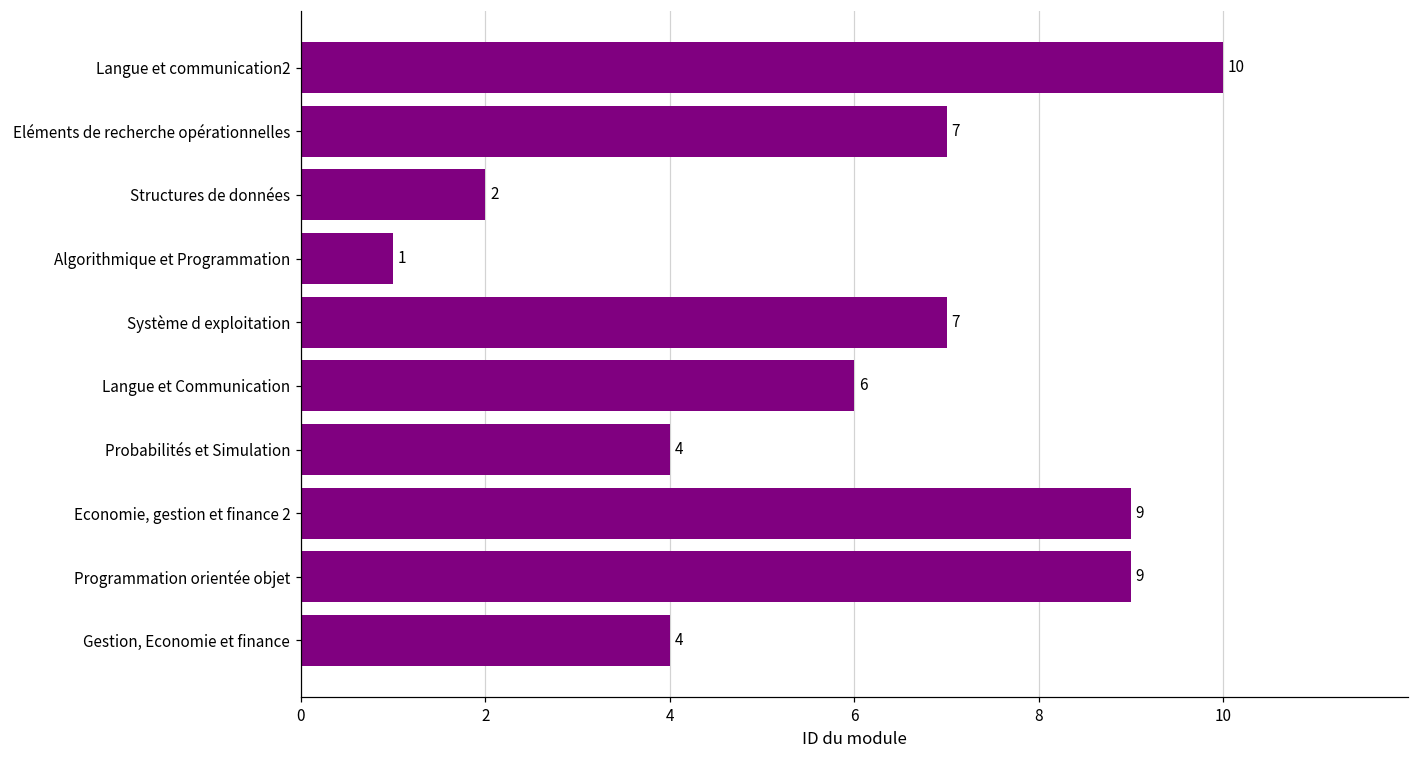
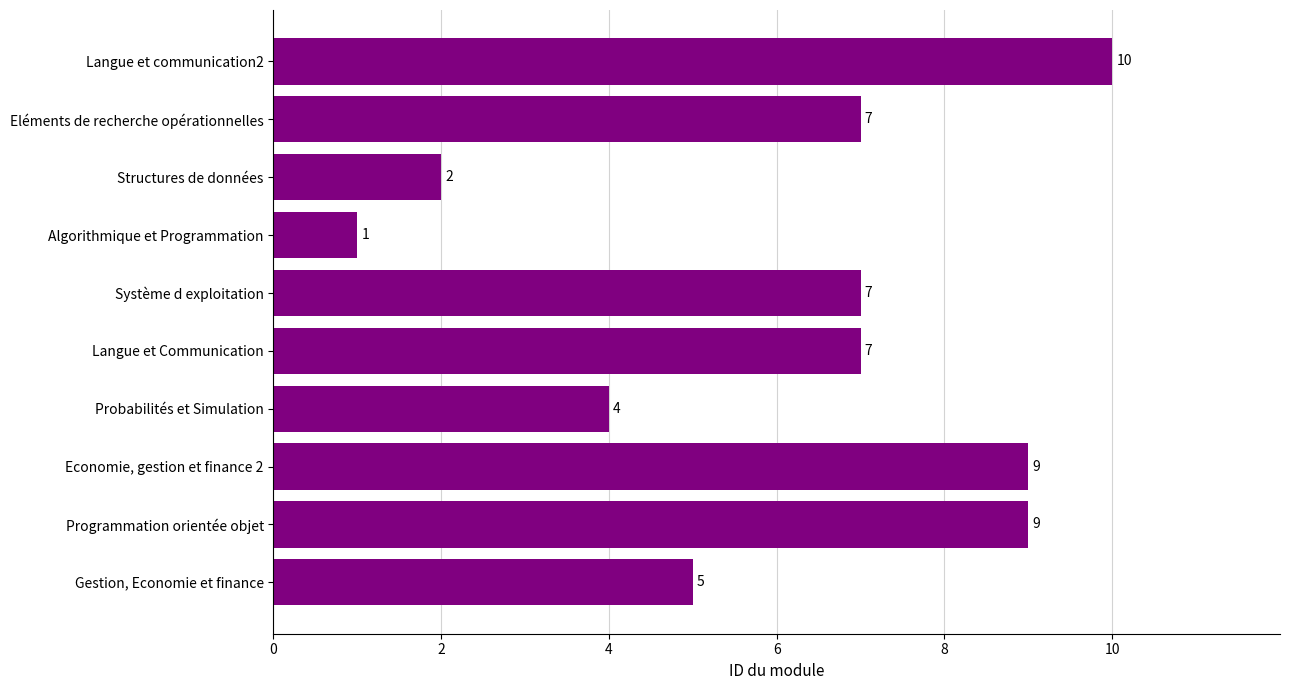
Langue et Communication: 6 -> 7
Gestion, Economie et finance: 4 -> 5
